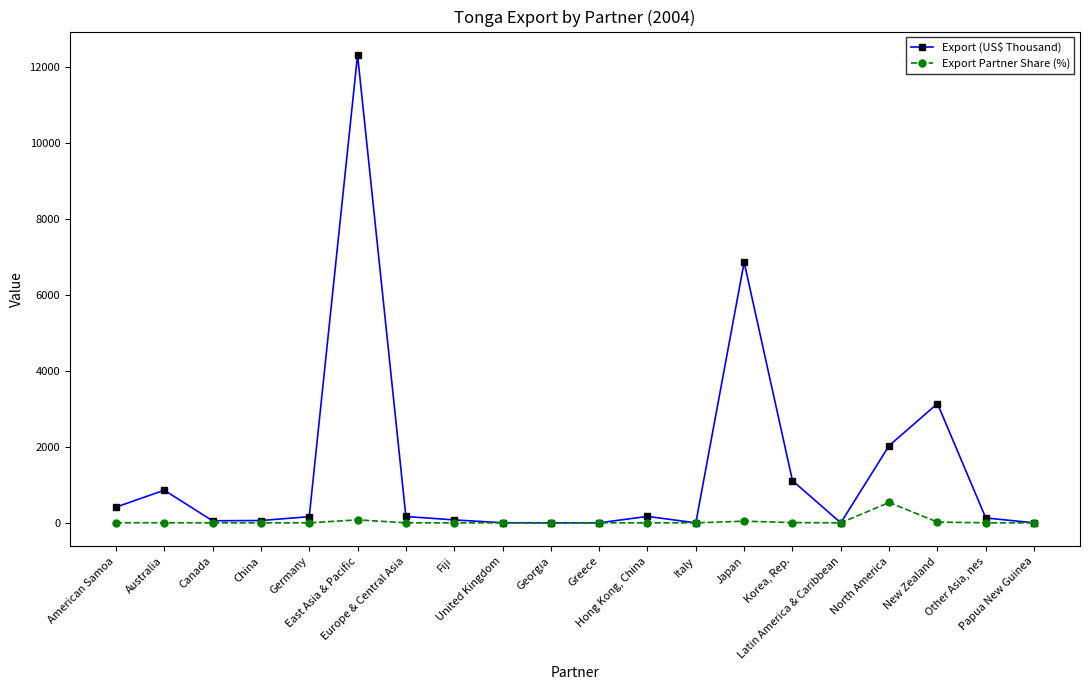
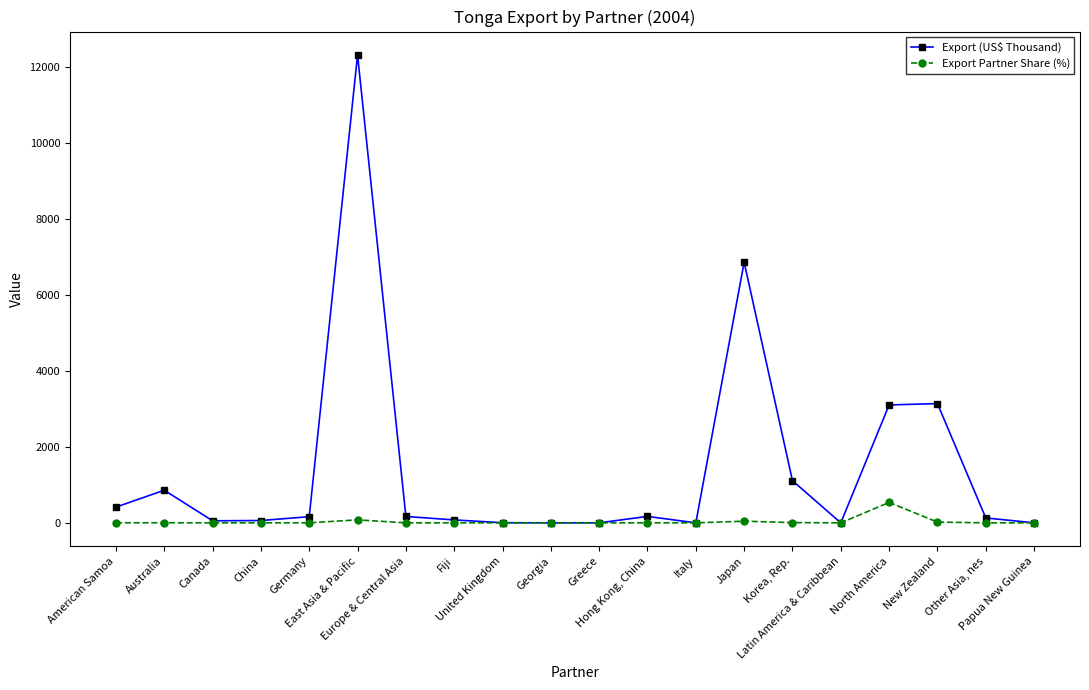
Export (US$ Thousand), North America: 2000 -> 3100
